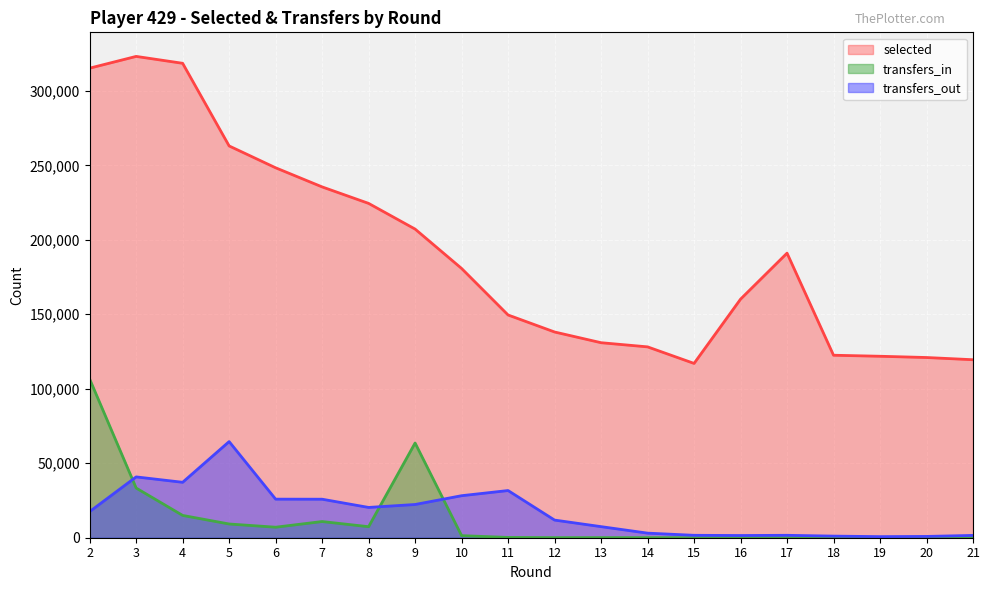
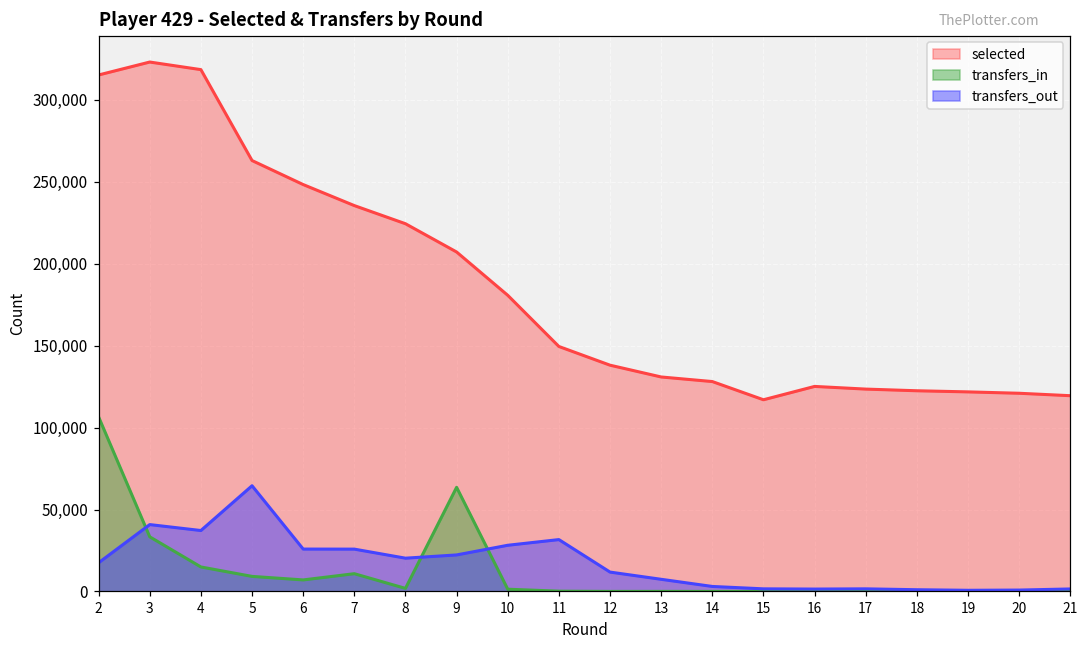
transfers_in, 8: 7,000 -> 2,000
selected, 16: 160,000 -> 125,000
selected, 17: 191,000 -> 124,000
